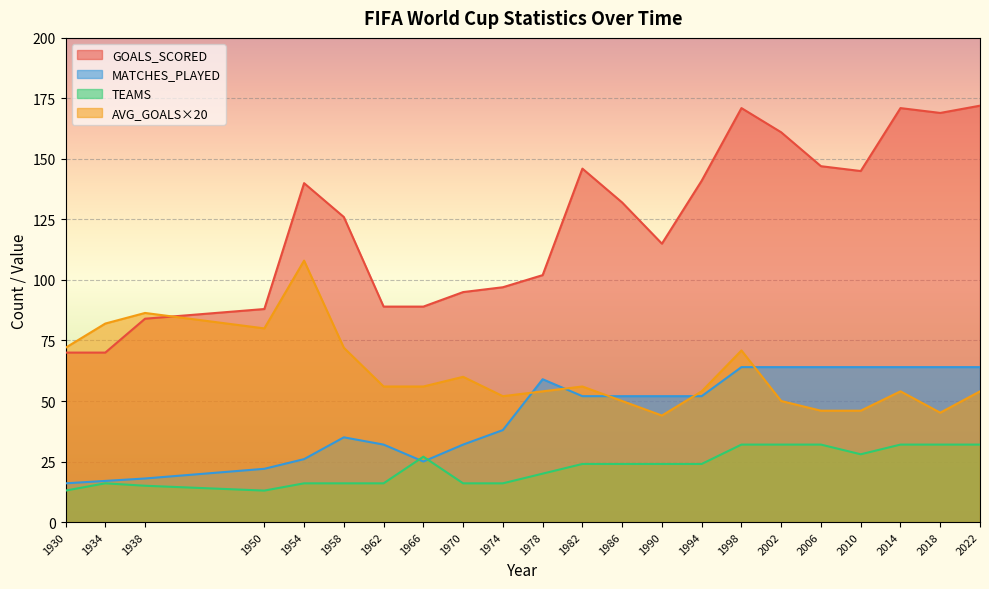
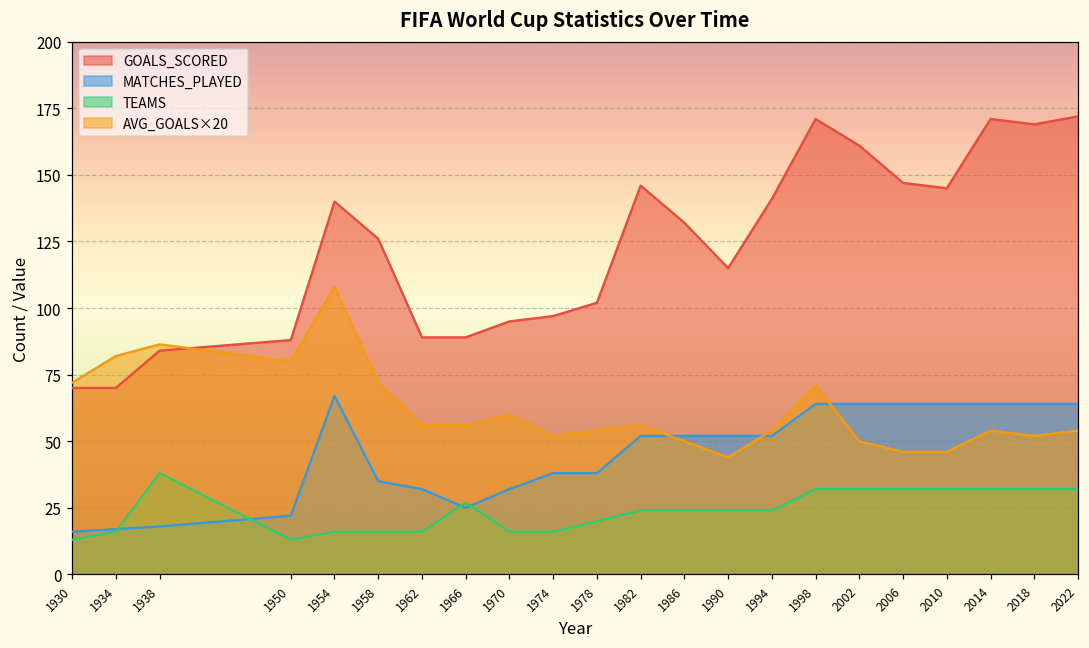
TEAMS, 1938: 15 -> 38
MATCHES_PLAYED, 1954: 26 -> 67
MATCHES_PLAYED, 1978: 59 -> 38
TEAMS, 2010: 28 -> 32
AVG_GOALS×20, 2018: 45 -> 52
